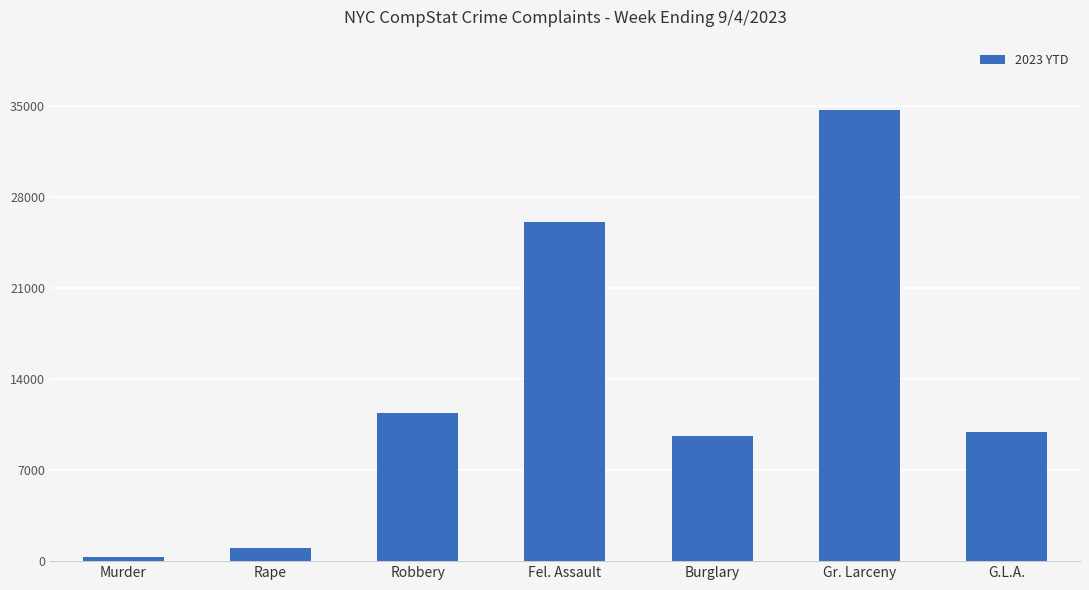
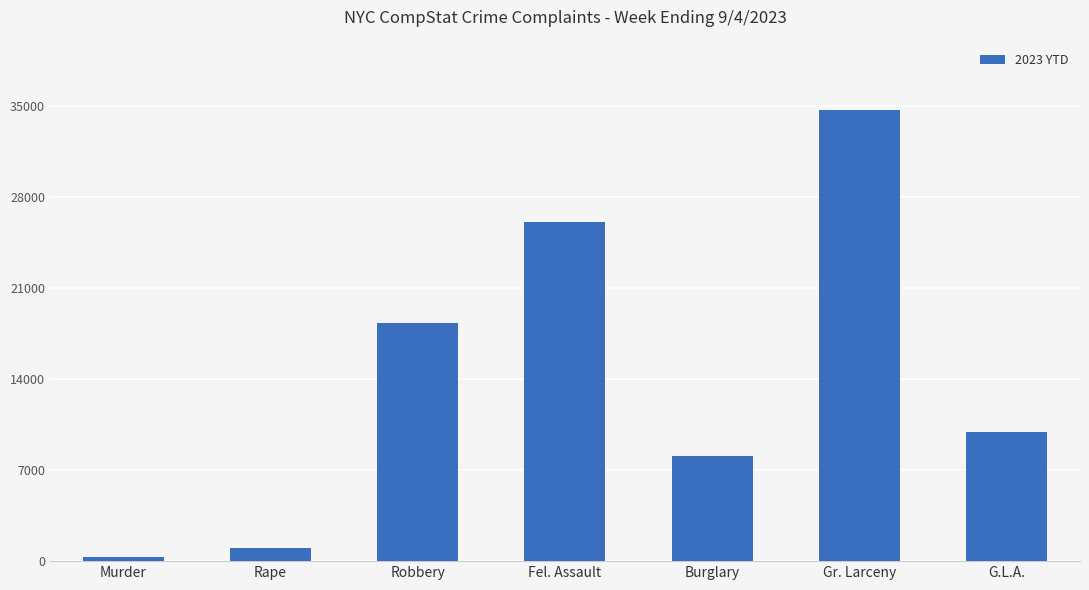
Robbery: 11400 -> 18300
Burglary: 9600 -> 8100
